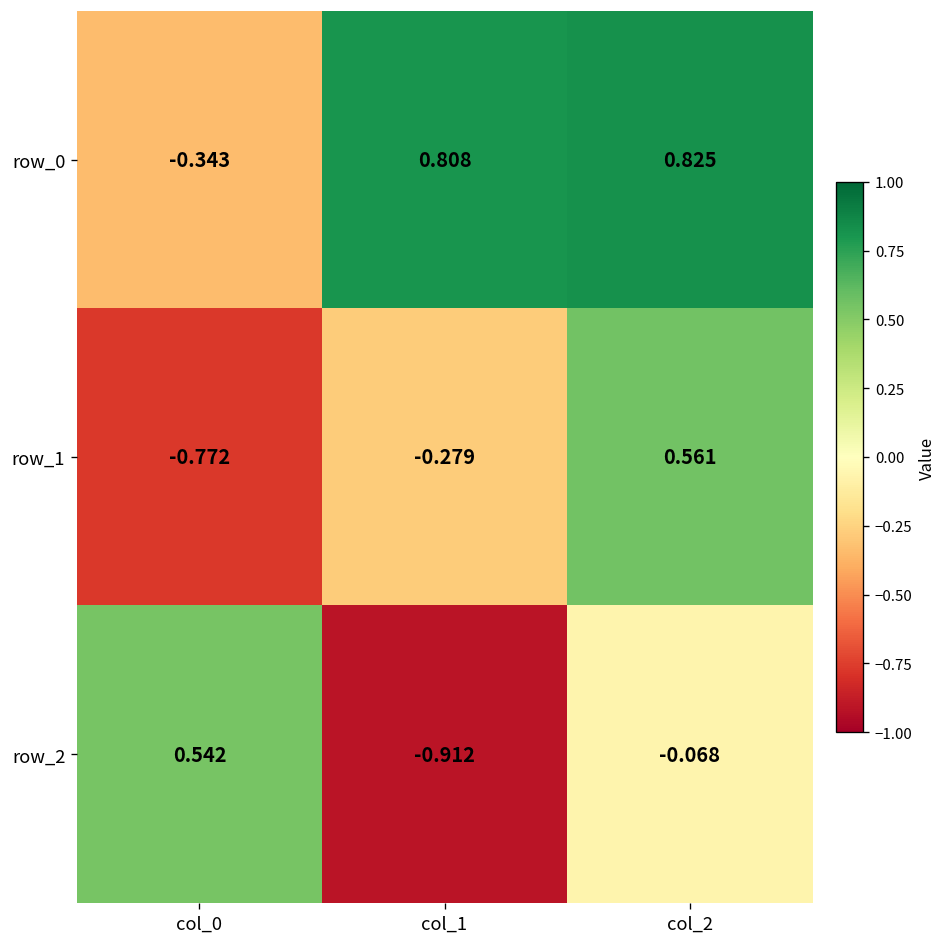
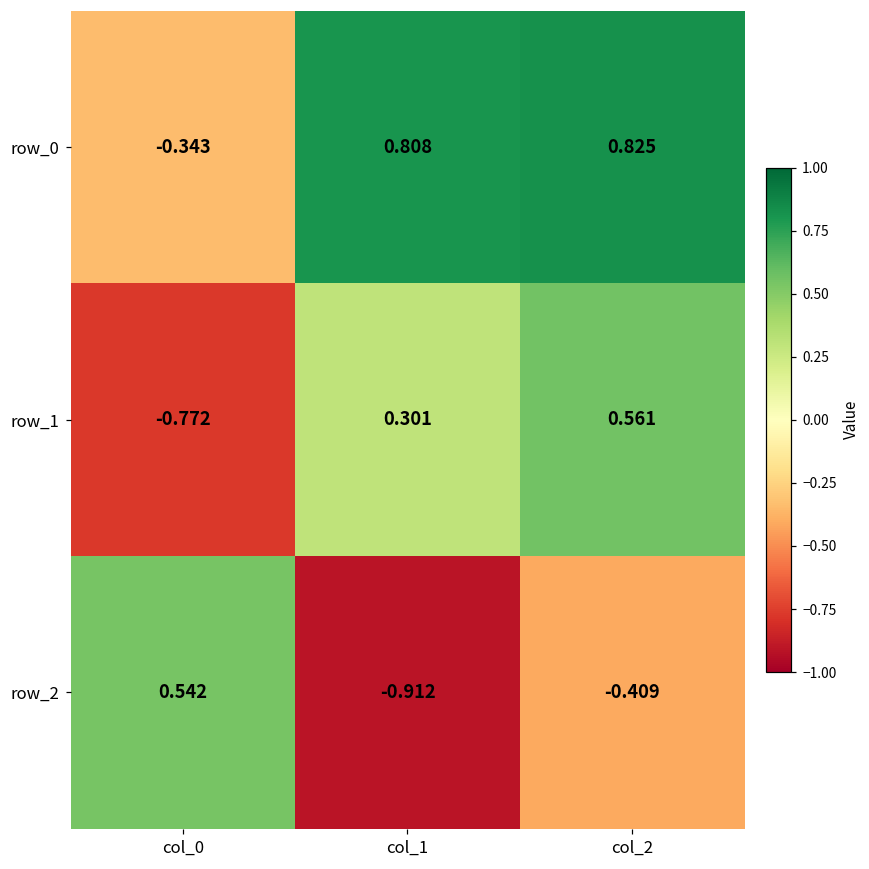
row_1, col_1: -0.279 -> 0.301
row_2, col_2: -0.068 -> -0.409
